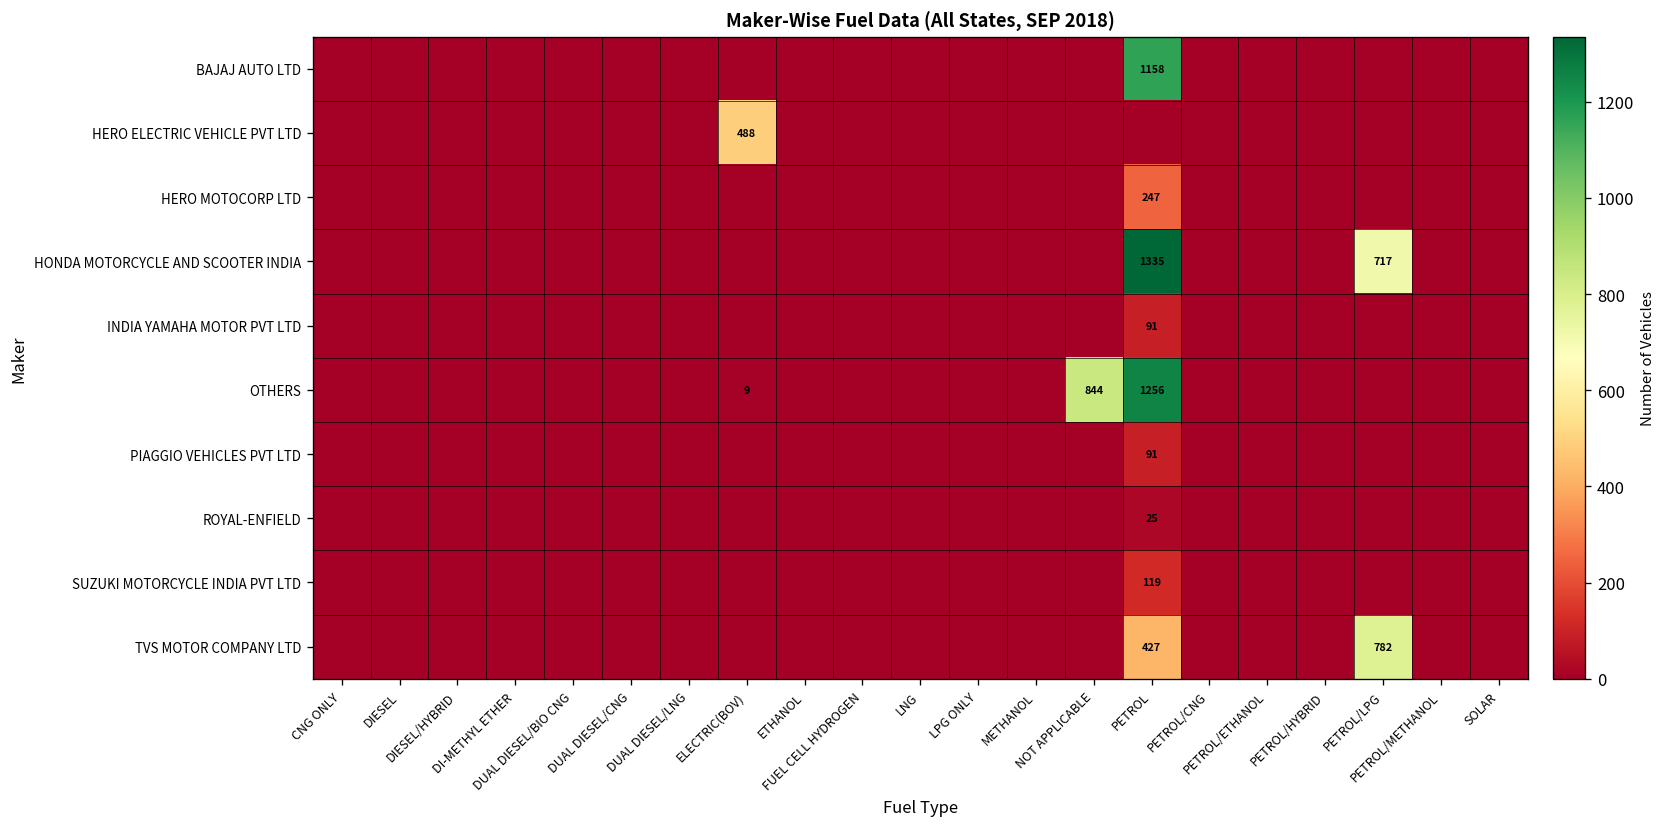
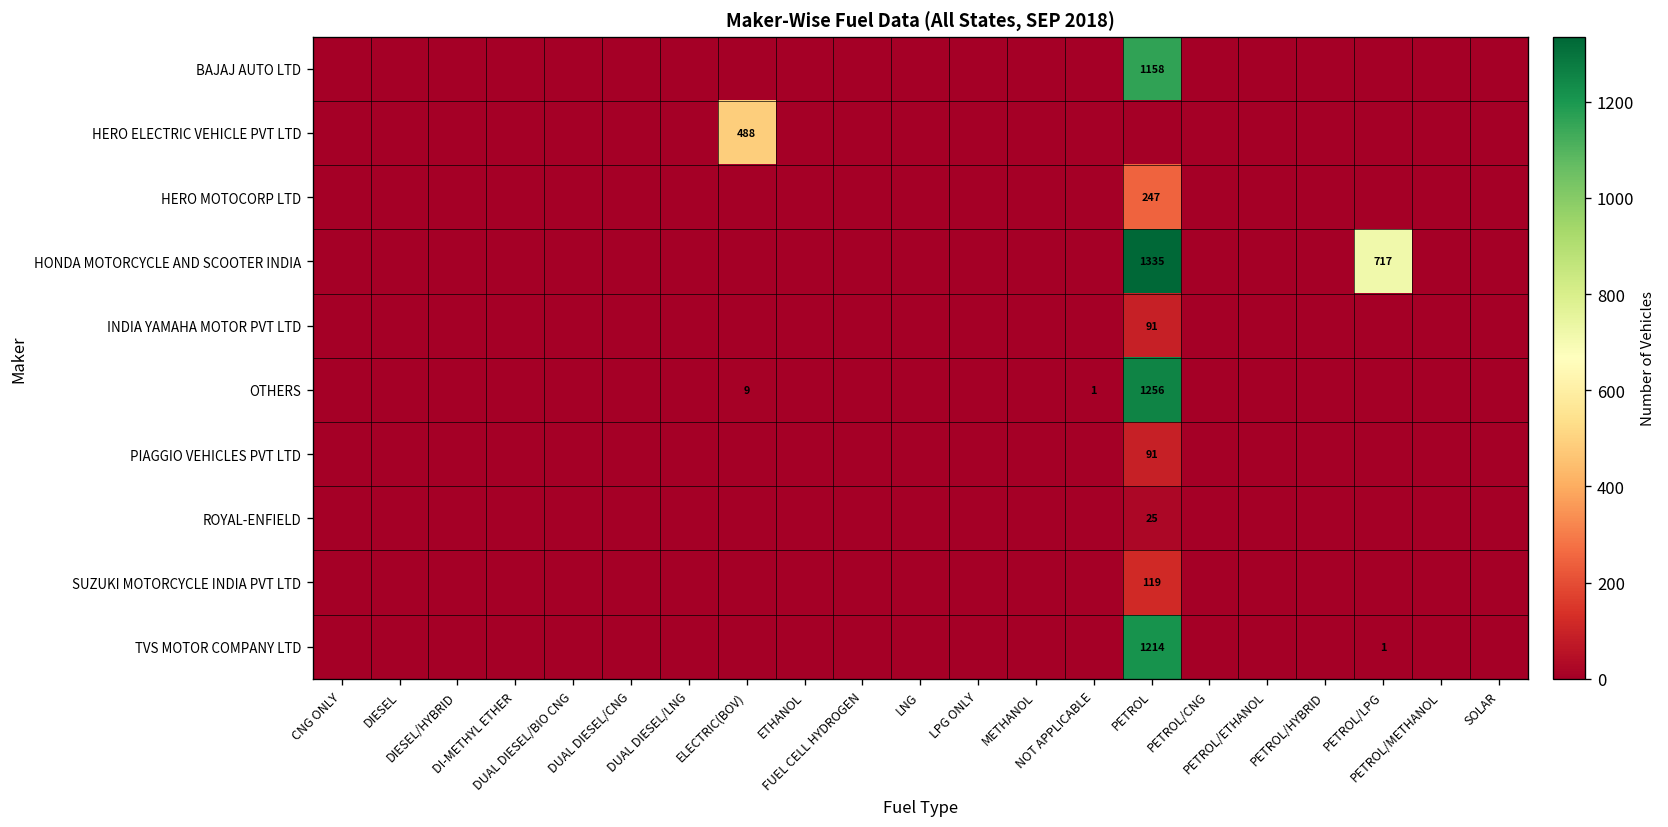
OTHERS, NOT APPLICABLE: 844 -> 1
TVS MOTOR COMPANY LTD, PETROL: 427 -> 1214
TVS MOTOR COMPANY LTD, PETROL/LPG: 782 -> 1
